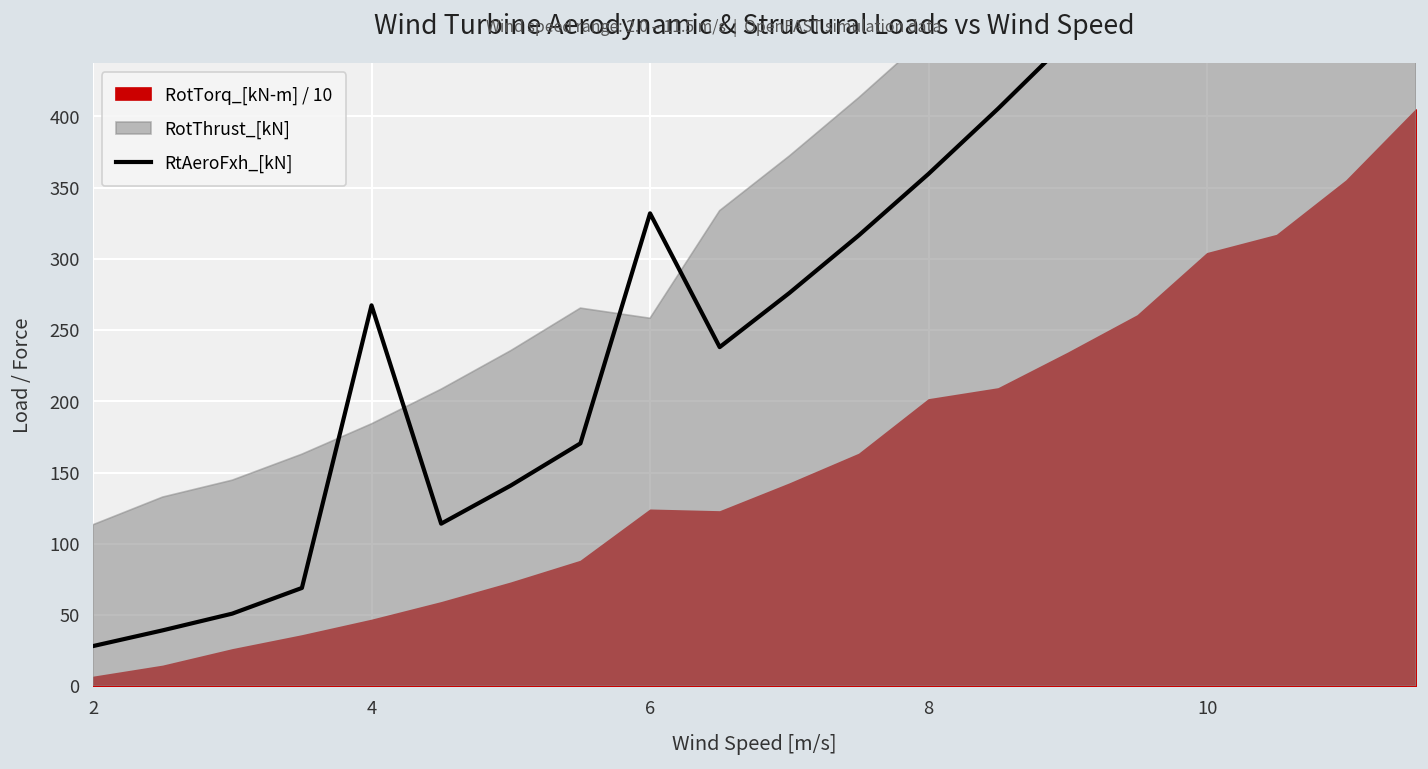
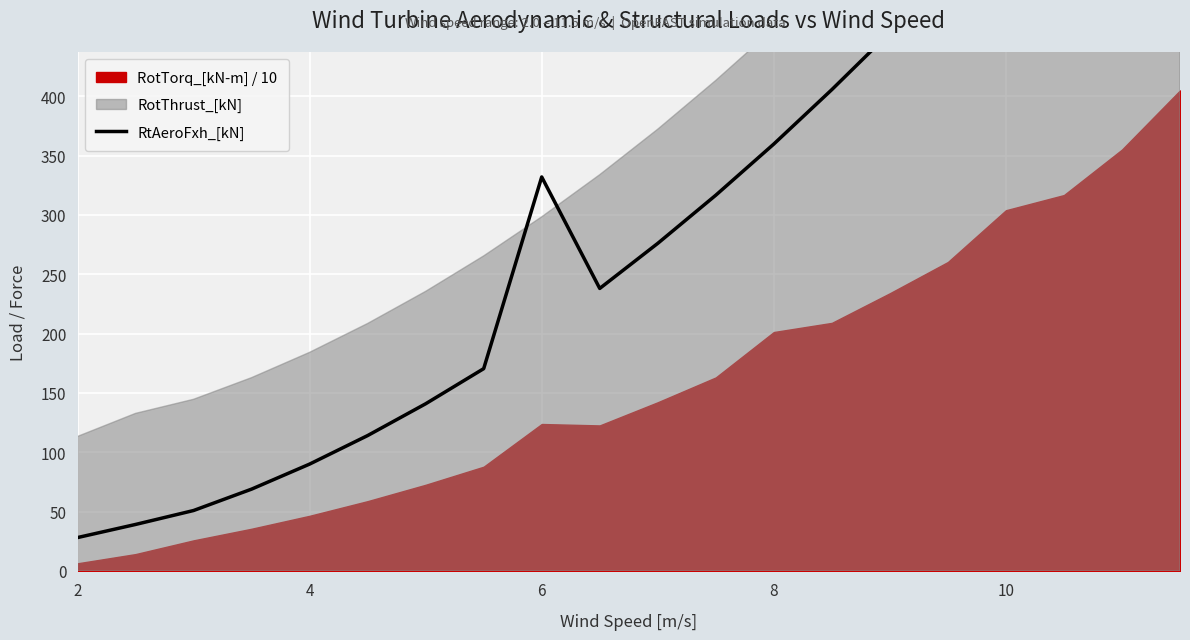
RtAeroFxh_[kN], 4: 267 -> 90
RotThrust_[kN], 6: 258 -> 298
